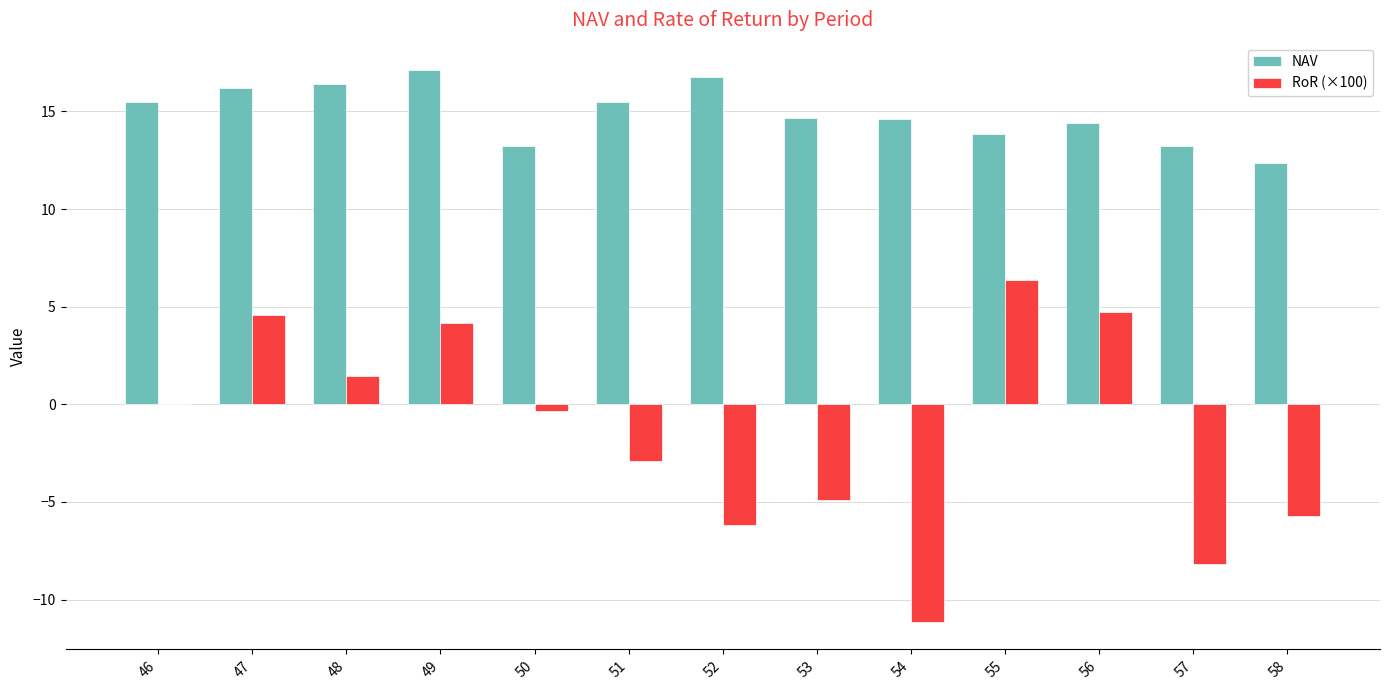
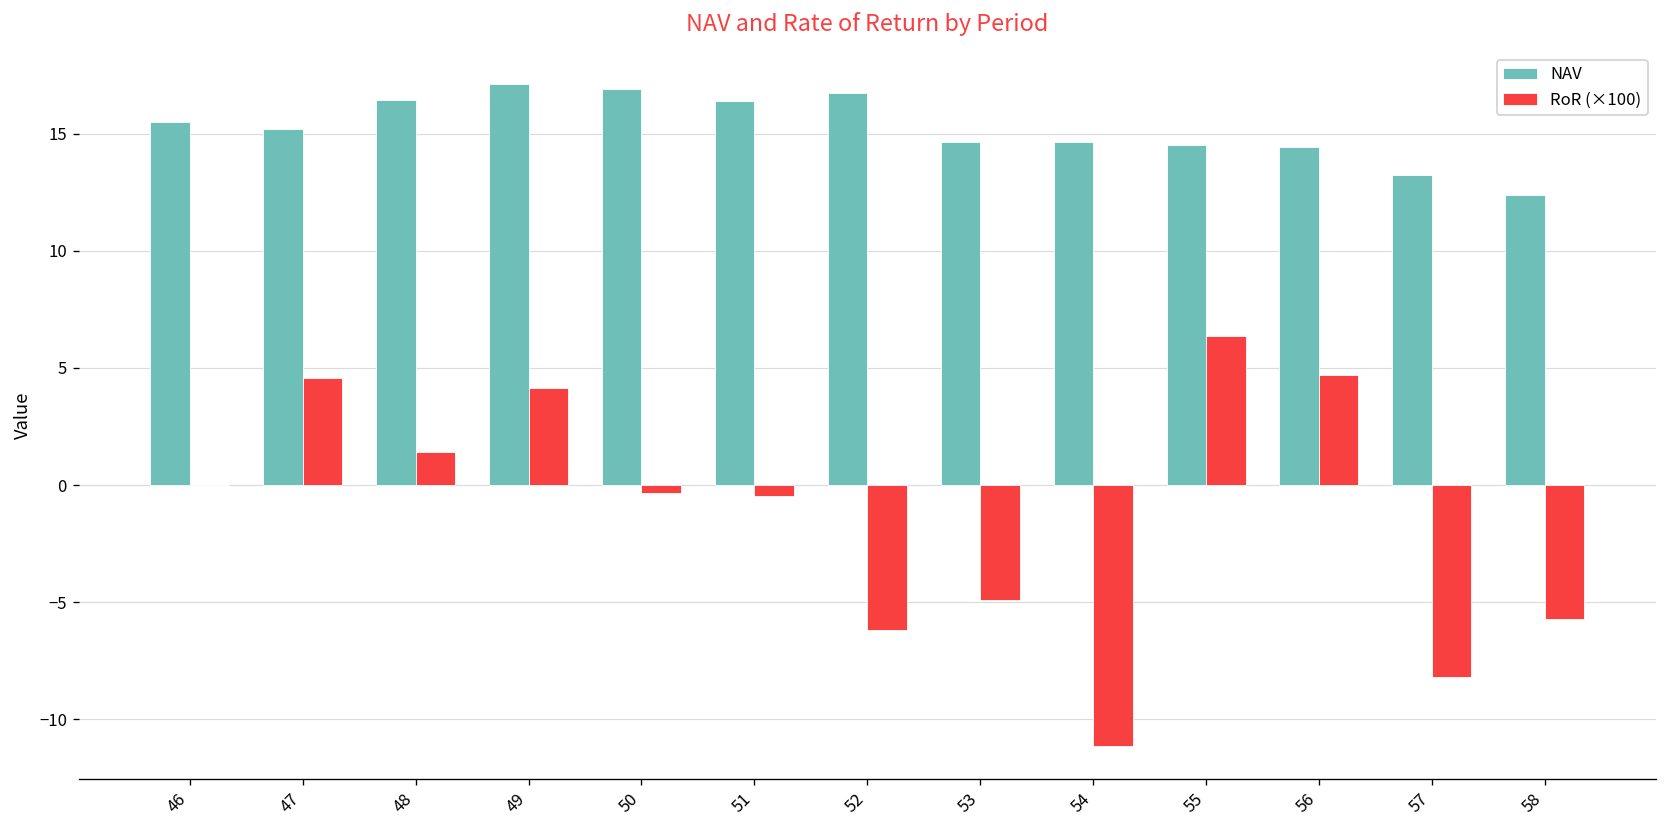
NAV, 47: 16.2 -> 15.2
NAV, 50: 13.2 -> 16.9
NAV, 51: 15.5 -> 16.4
RoR (×100), 51: -2.9 -> -0.5
NAV, 55: 13.8 -> 14.5
